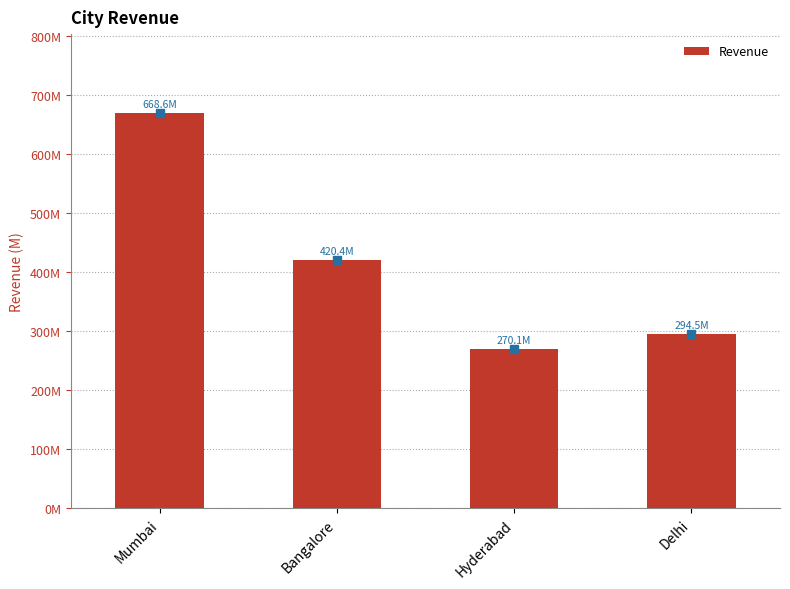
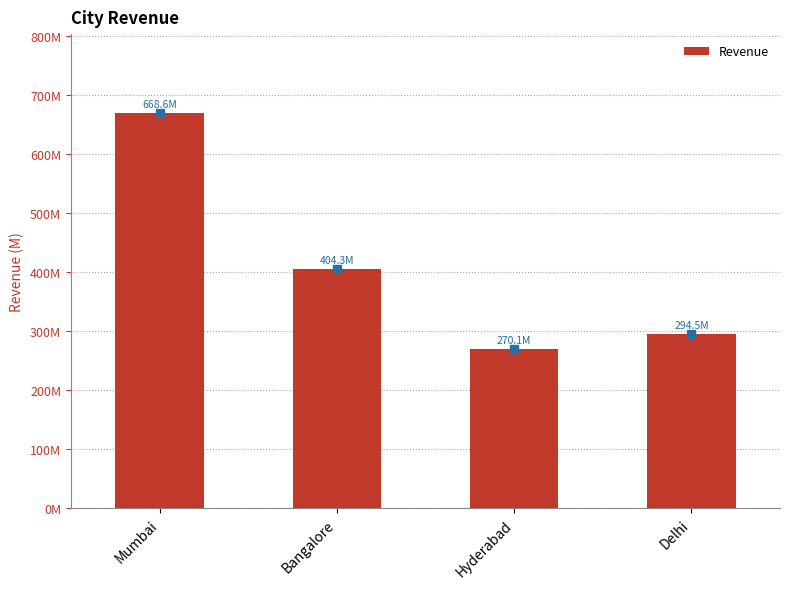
Revenue, Bangalore: 420.4M -> 404.3M
